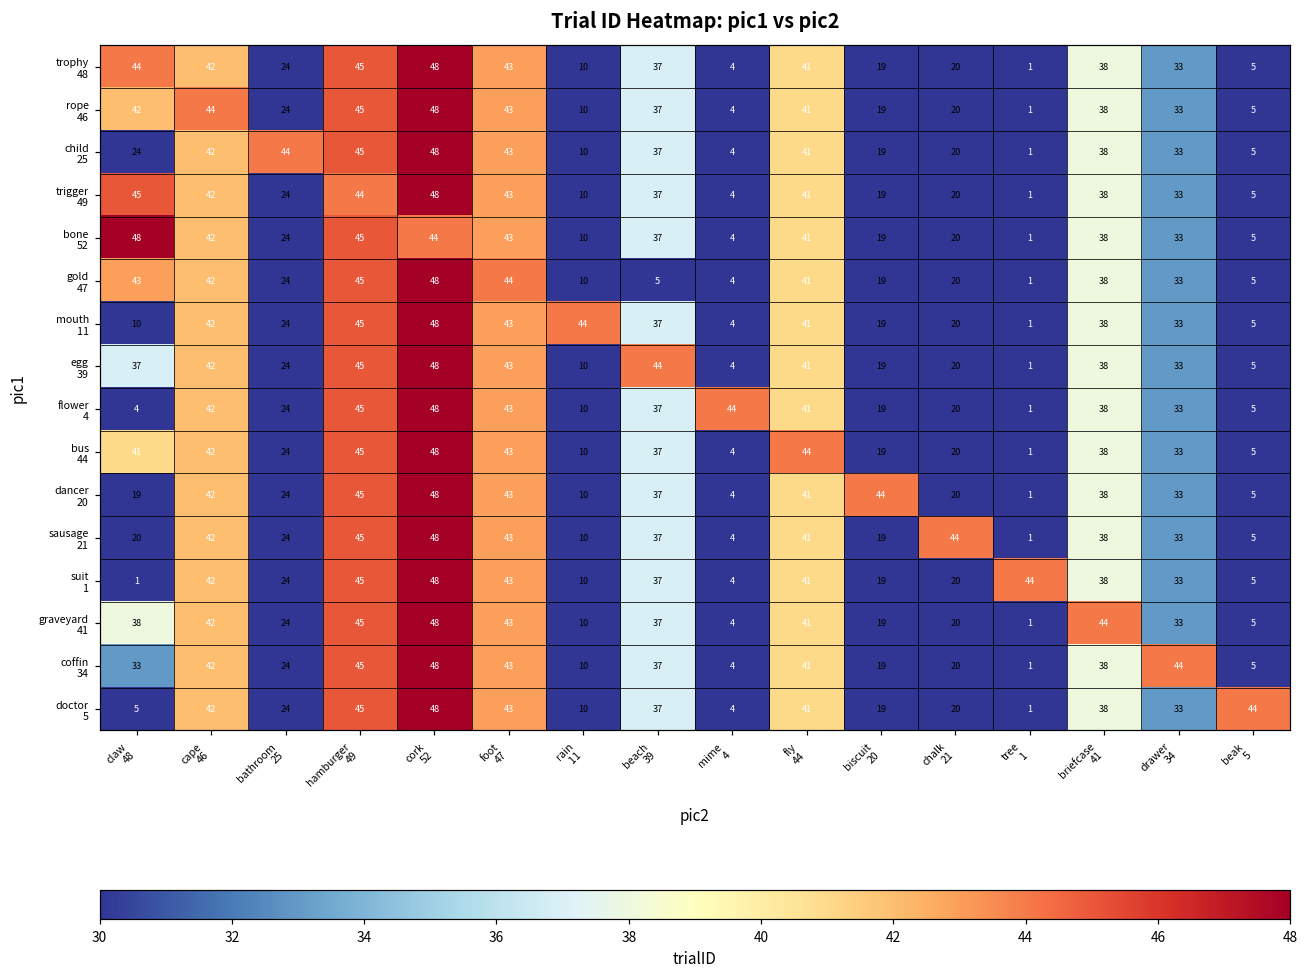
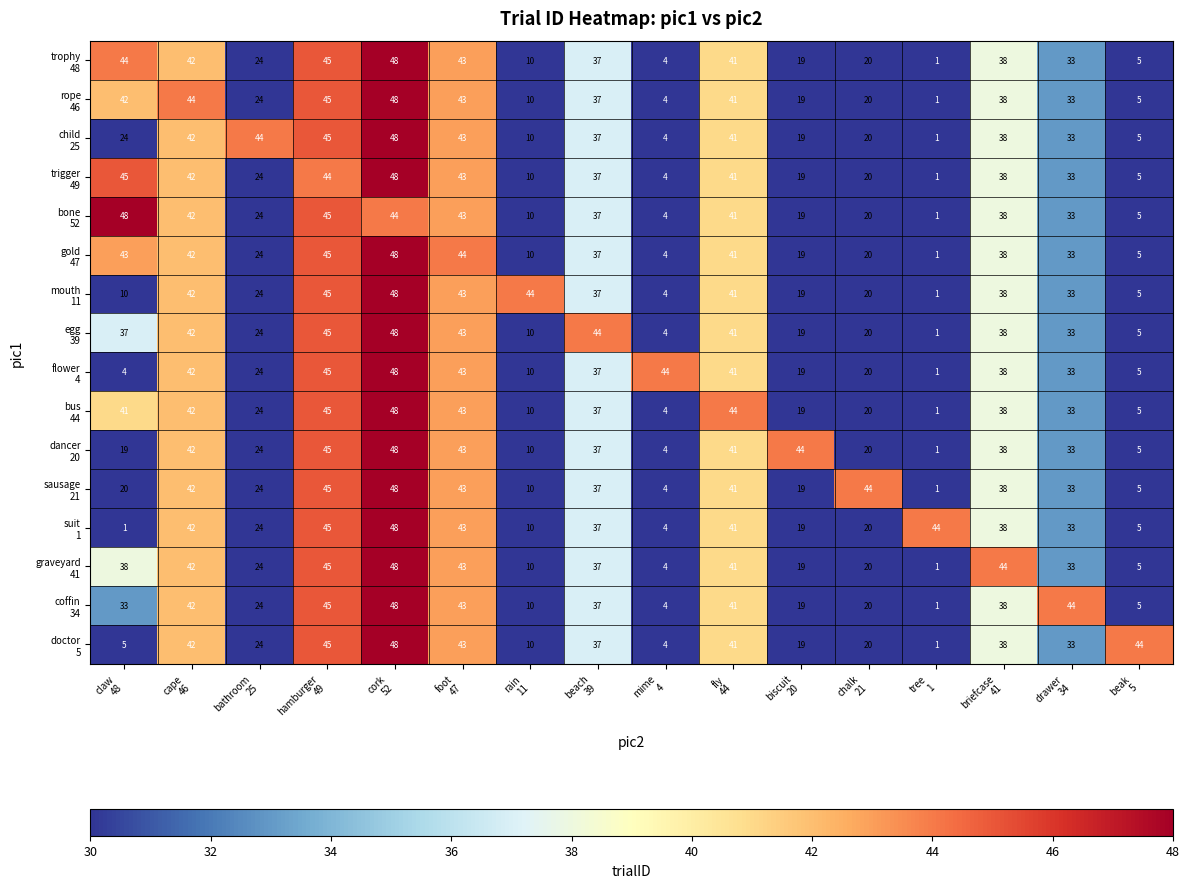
gold 47, beach 39: 5 -> 37
